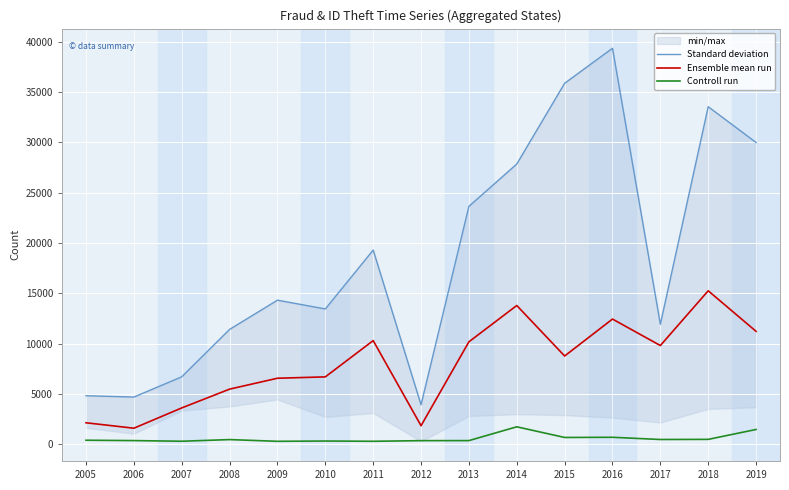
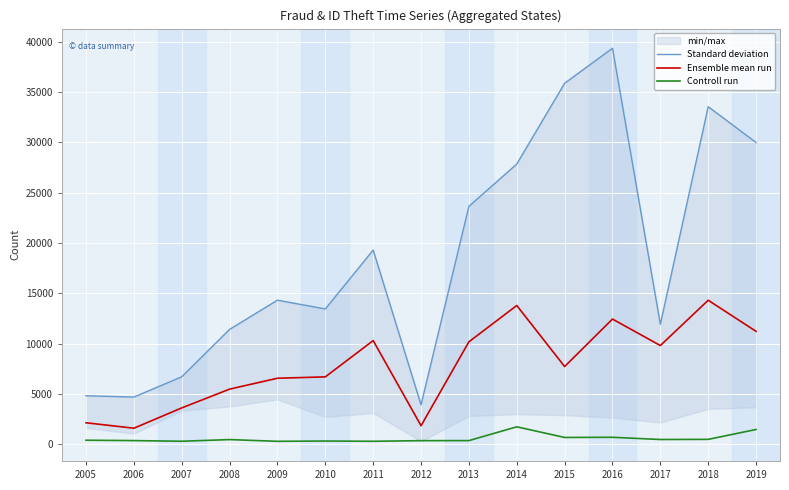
Ensemble mean run, 2015: 8800 -> 7700
Ensemble mean run, 2018: 15300 -> 14300
